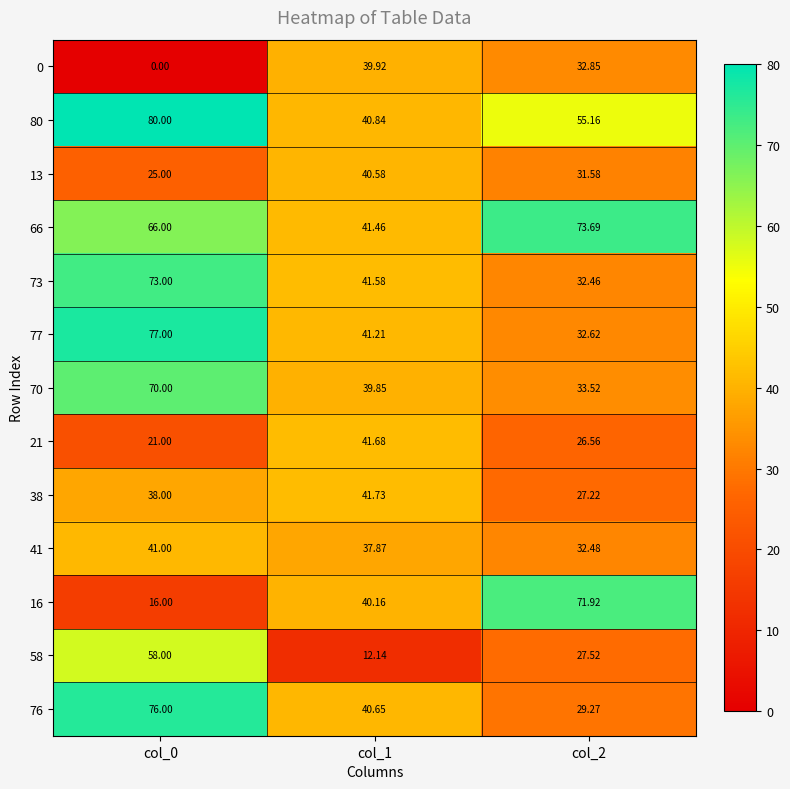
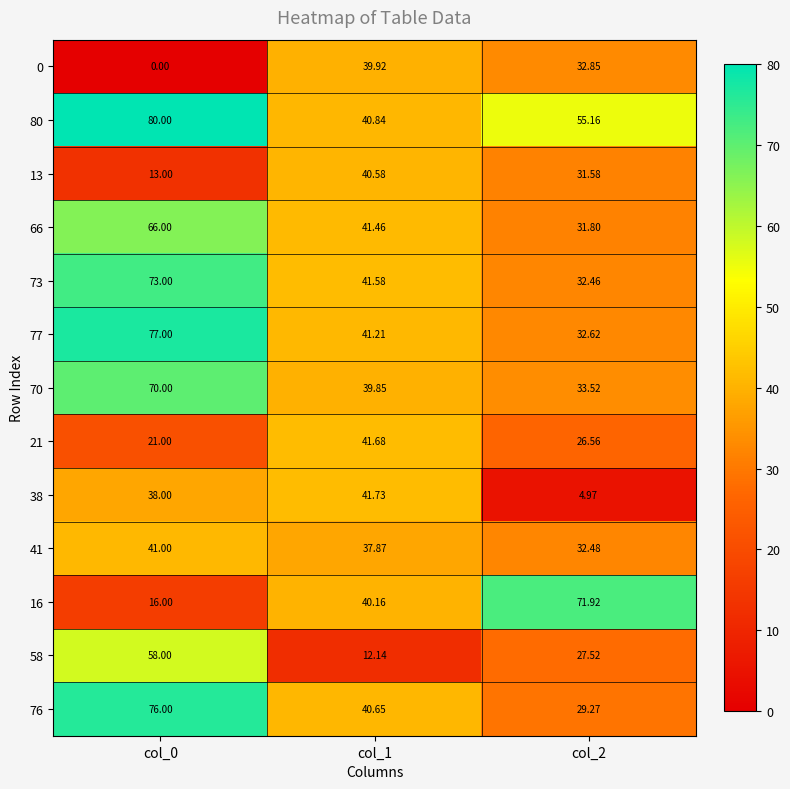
13, col_0: 25.00 -> 13.00
66, col_2: 73.69 -> 31.80
38, col_2: 27.22 -> 4.97
